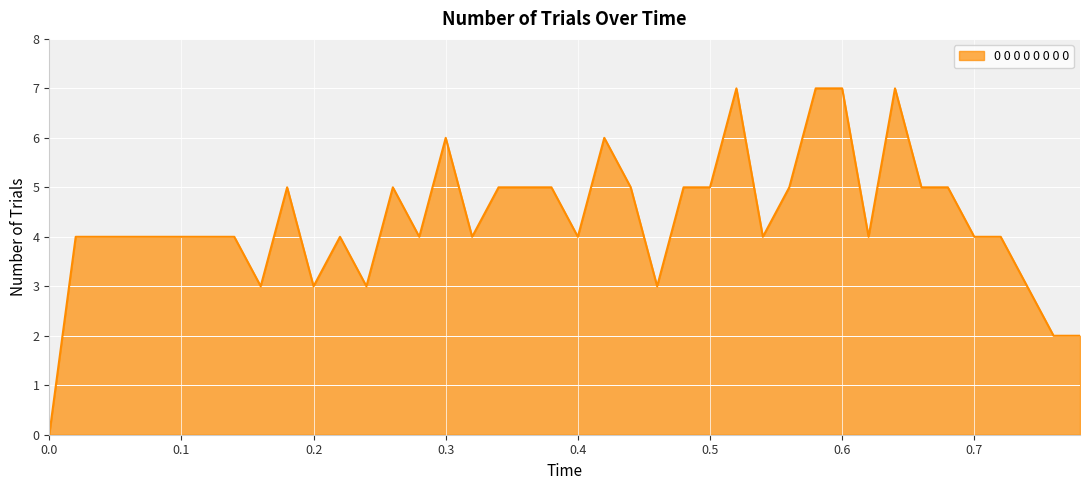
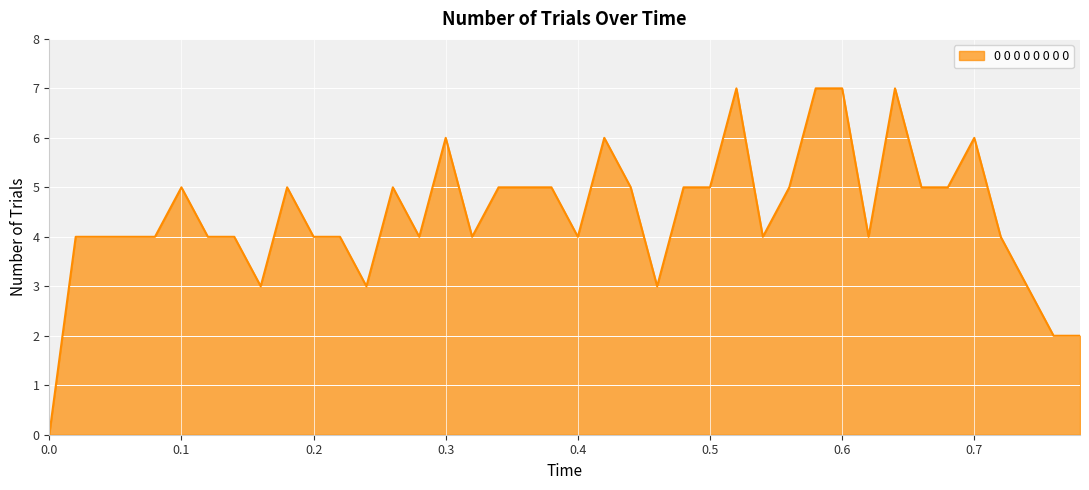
0.1: 4 -> 5
0.2: 3 -> 4
0.7: 4 -> 6
